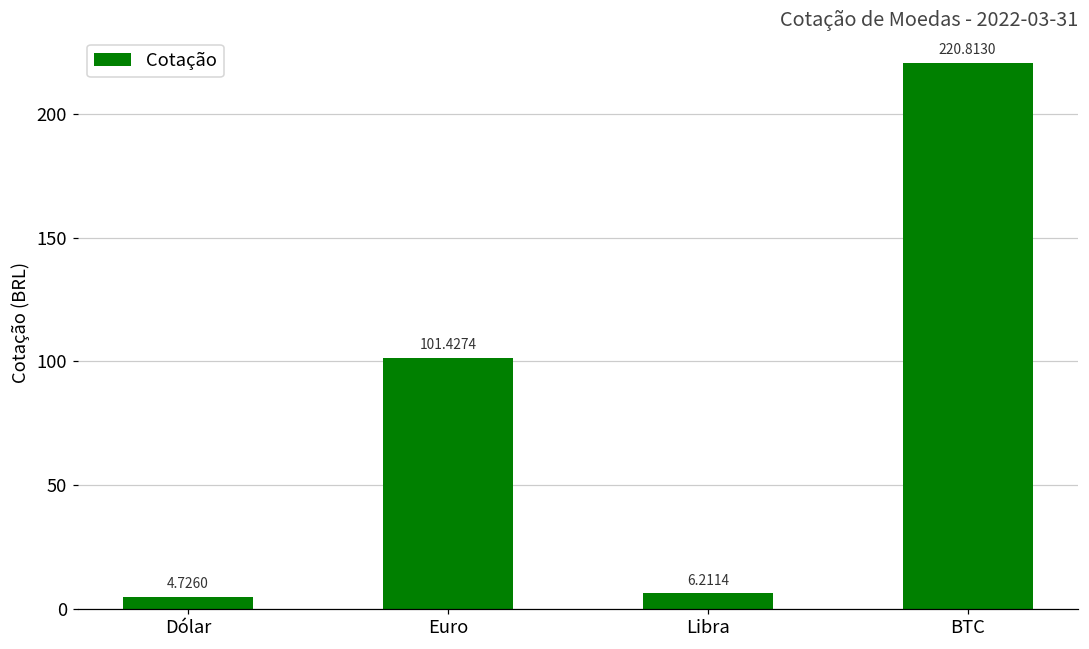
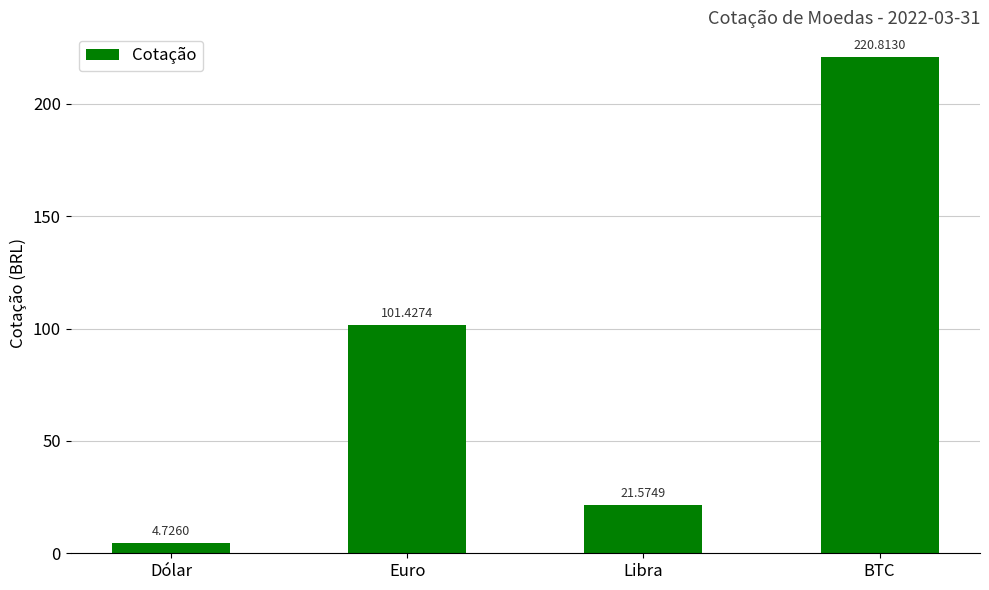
Libra: 6.2114 -> 21.5749
